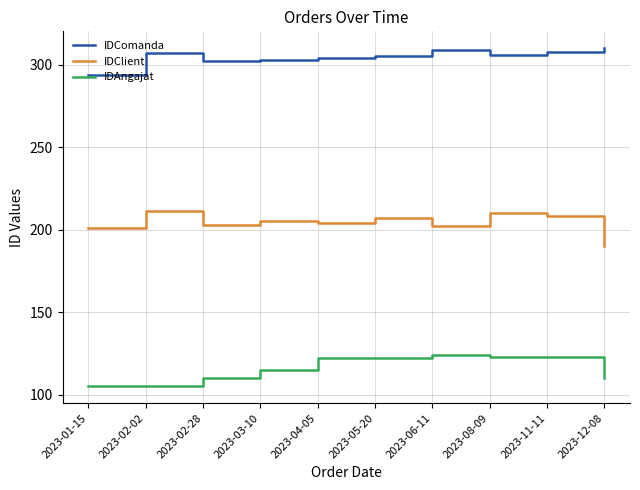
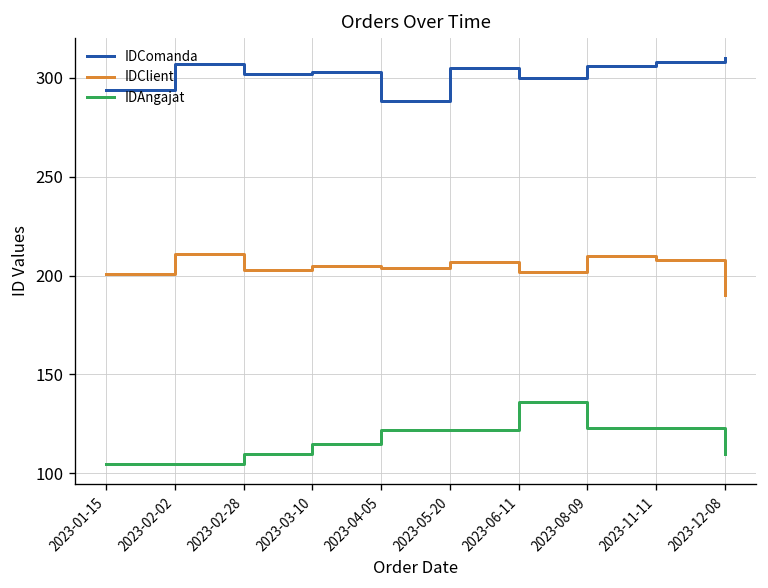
IDComanda, 2023-04-05: 304 -> 288
IDComanda, 2023-06-11: 309 -> 300
IDAngajat, 2023-06-11: 124 -> 136
